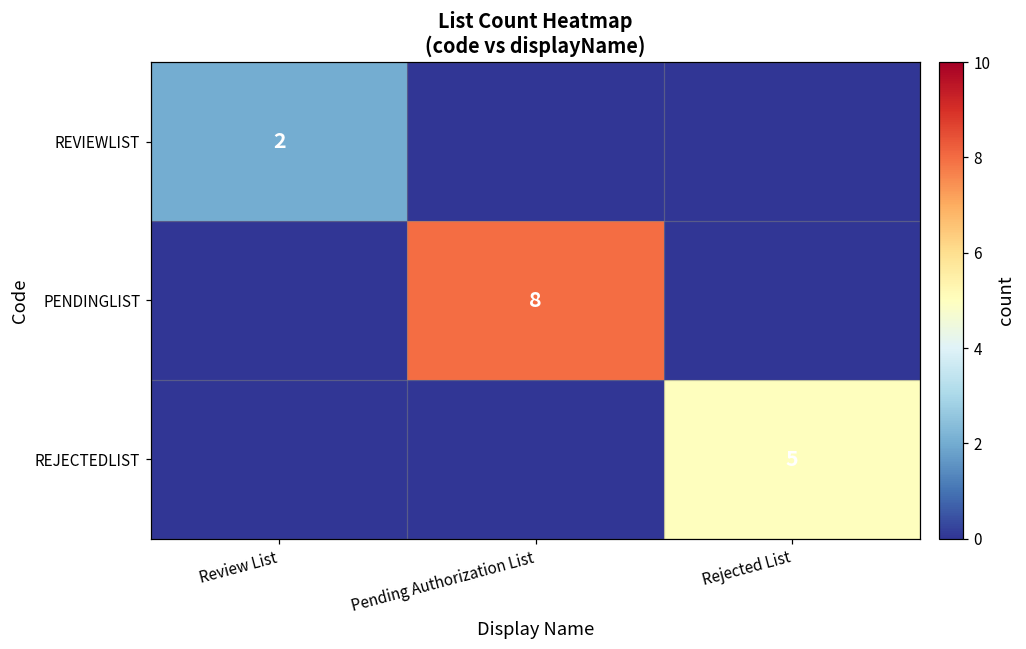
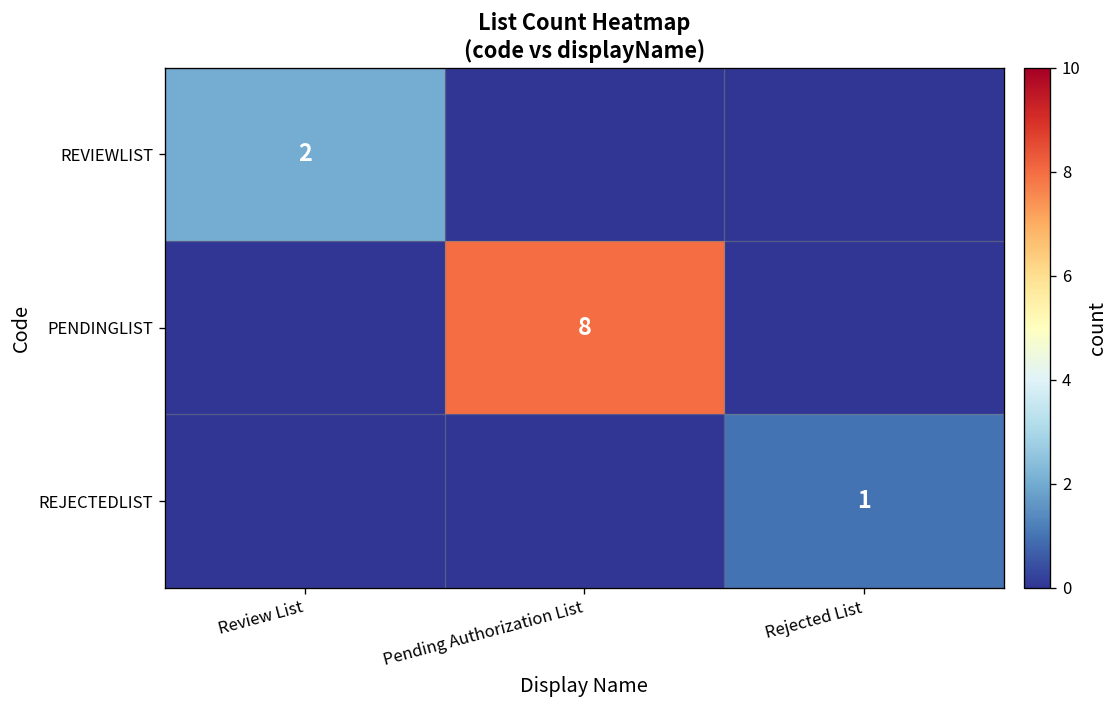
REJECTEDLIST, Rejected List: 5 -> 1
